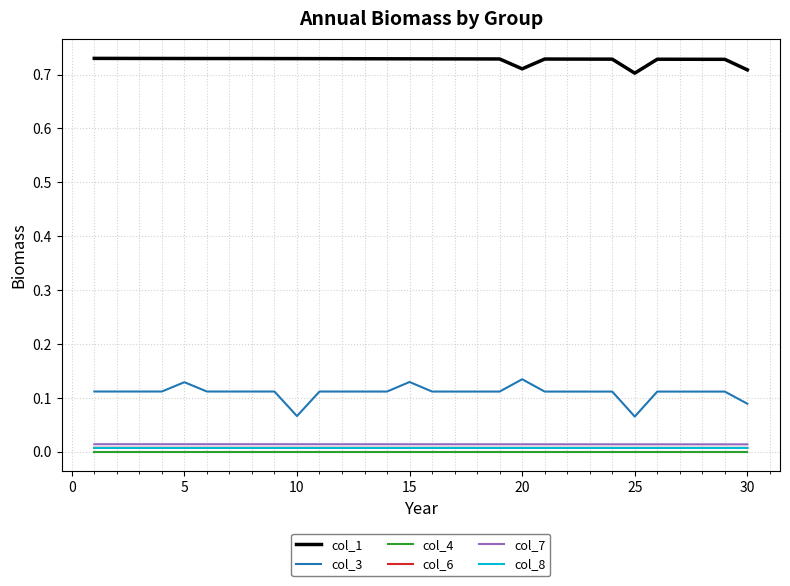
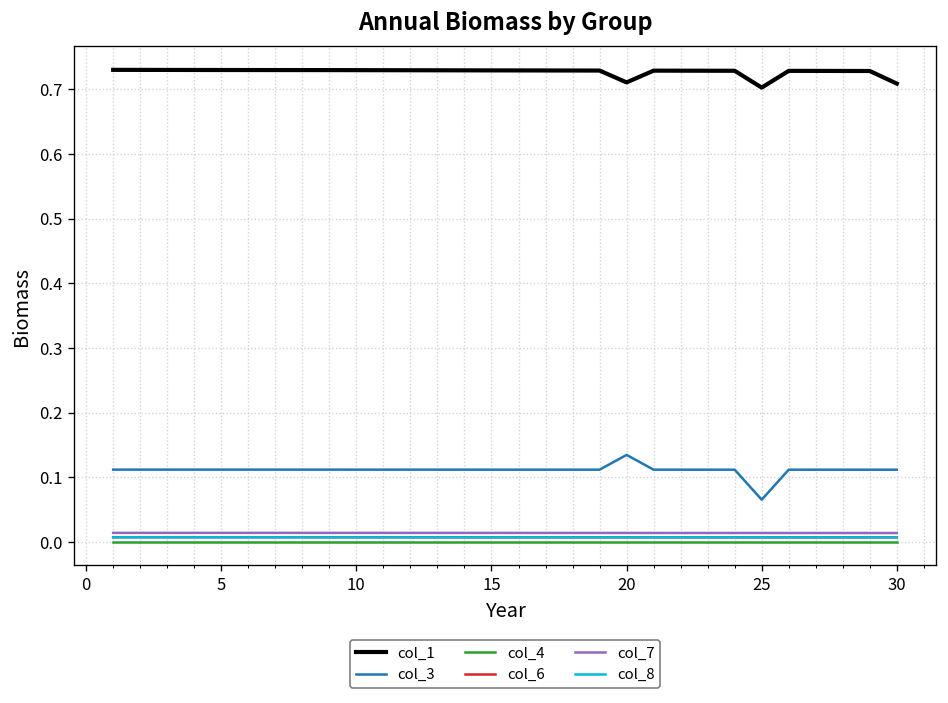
col_3, 5: 0.13 -> 0.11
col_3, 10: 0.07 -> 0.11
col_3, 15: 0.13 -> 0.11
col_3, 30: 0.09 -> 0.11
